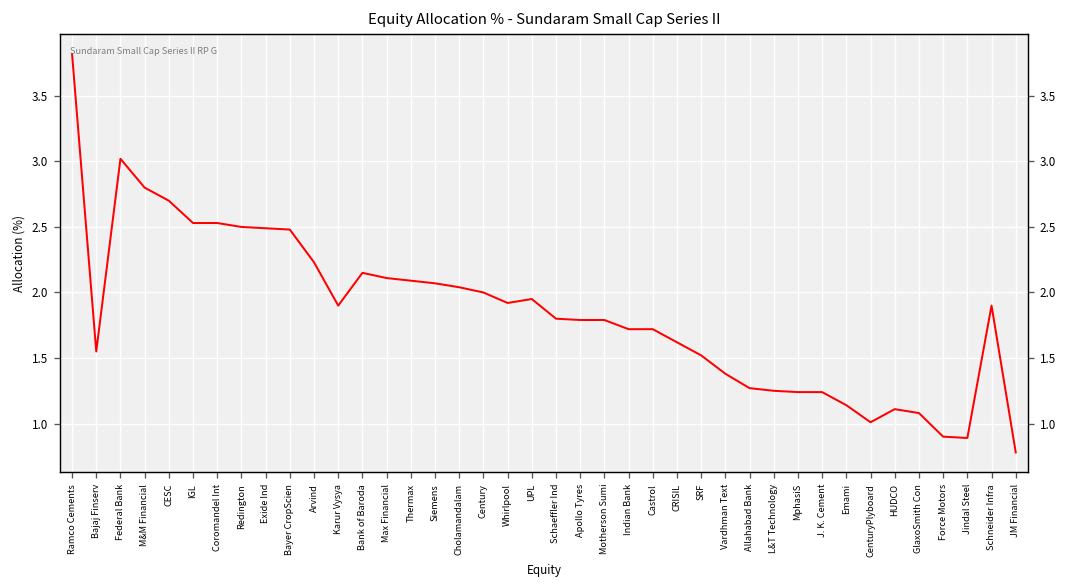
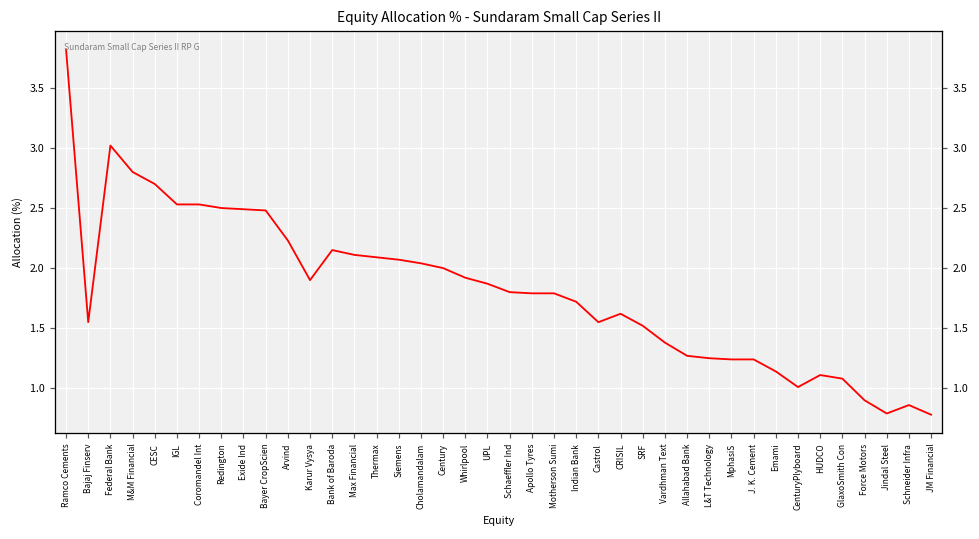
UPL: 1.95 -> 1.87
Castrol: 1.72 -> 1.55
Jindal Steel: 0.89 -> 0.79
Schneider Infra: 1.90 -> 0.86
